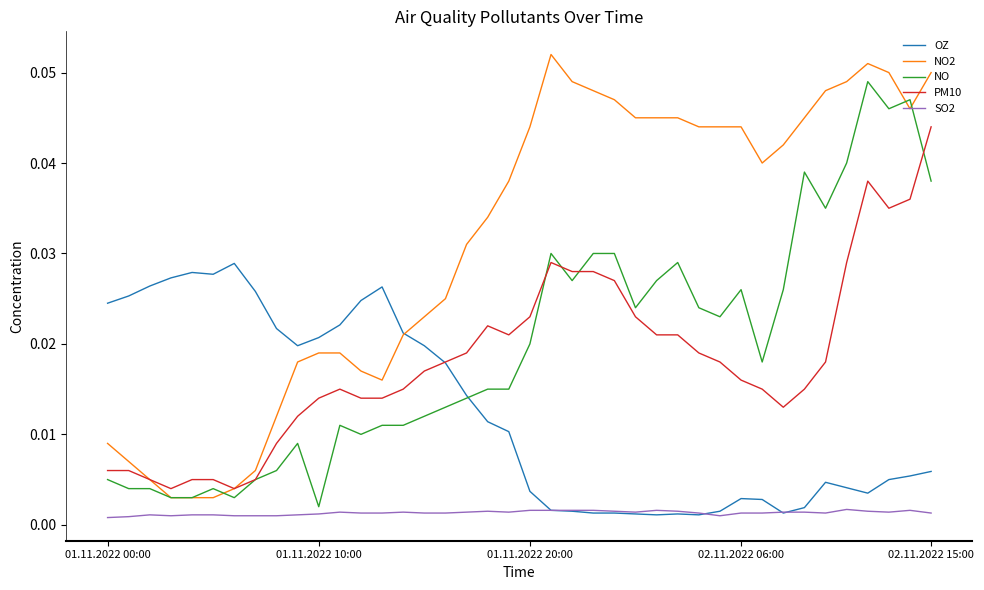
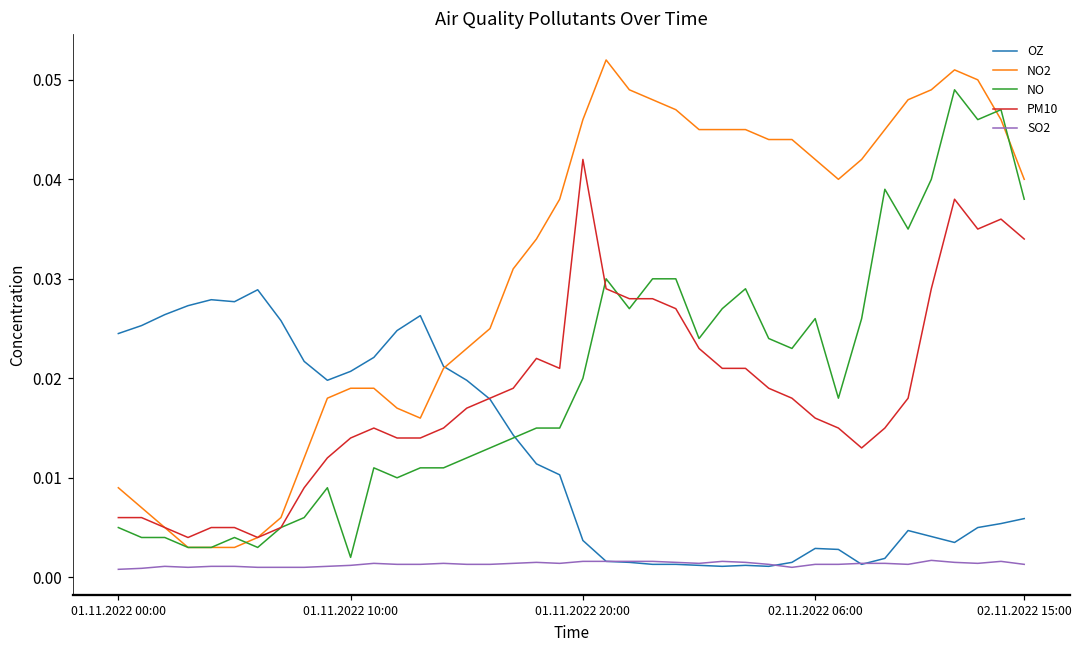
NO2, 01.11.2022 20:00: 0.044 -> 0.046
PM10, 01.11.2022 20:00: 0.023 -> 0.042
NO2, 02.11.2022 06:00: 0.044 -> 0.042
NO2, 02.11.2022 15:00: 0.05 -> 0.04
PM10, 02.11.2022 15:00: 0.044 -> 0.034
